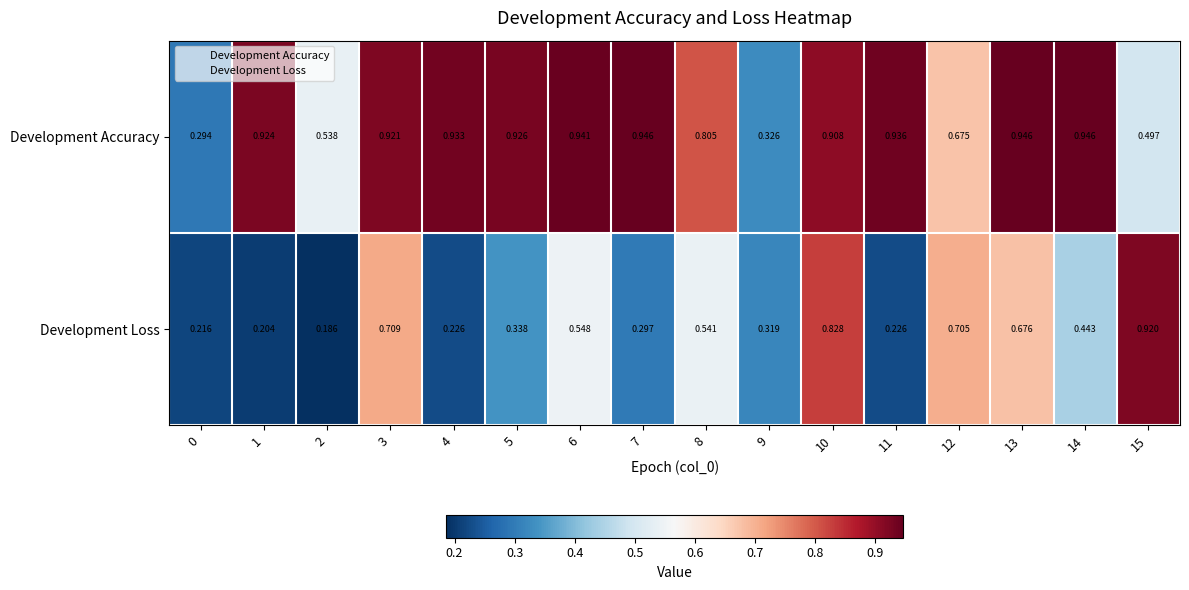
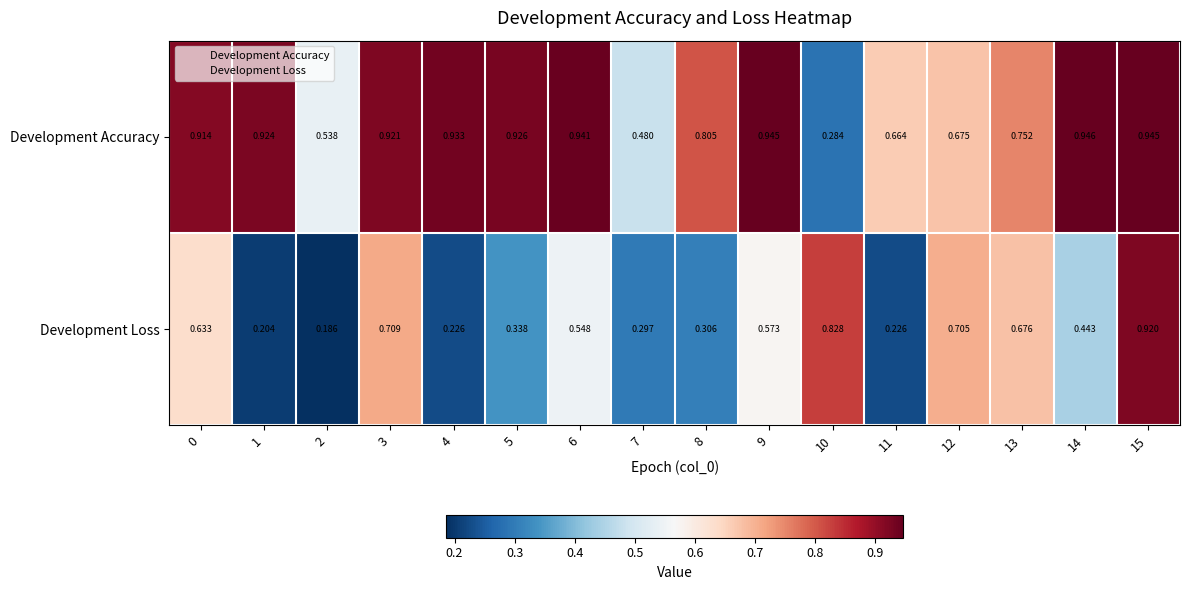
Development Accuracy, 0: 0.294 -> 0.914
Development Accuracy, 7: 0.946 -> 0.480
Development Accuracy, 9: 0.326 -> 0.945
Development Accuracy, 10: 0.908 -> 0.284
Development Accuracy, 11: 0.936 -> 0.664
Development Accuracy, 13: 0.946 -> 0.752
Development Accuracy, 15: 0.497 -> 0.945
Development Loss, 0: 0.216 -> 0.633
Development Loss, 8: 0.541 -> 0.306
Development Loss, 9: 0.319 -> 0.573
